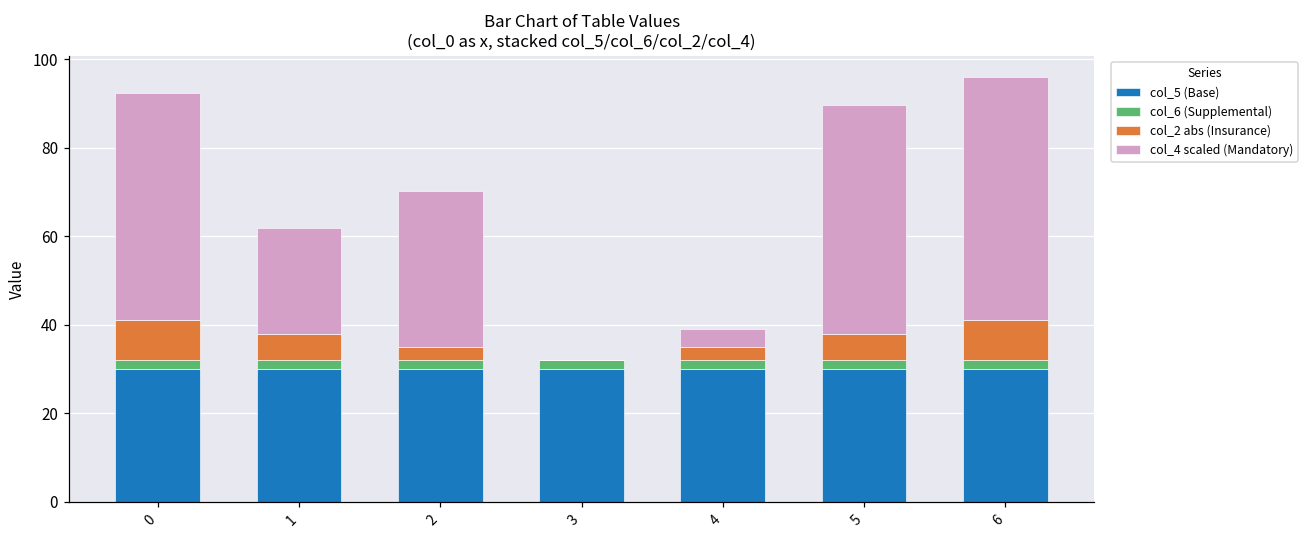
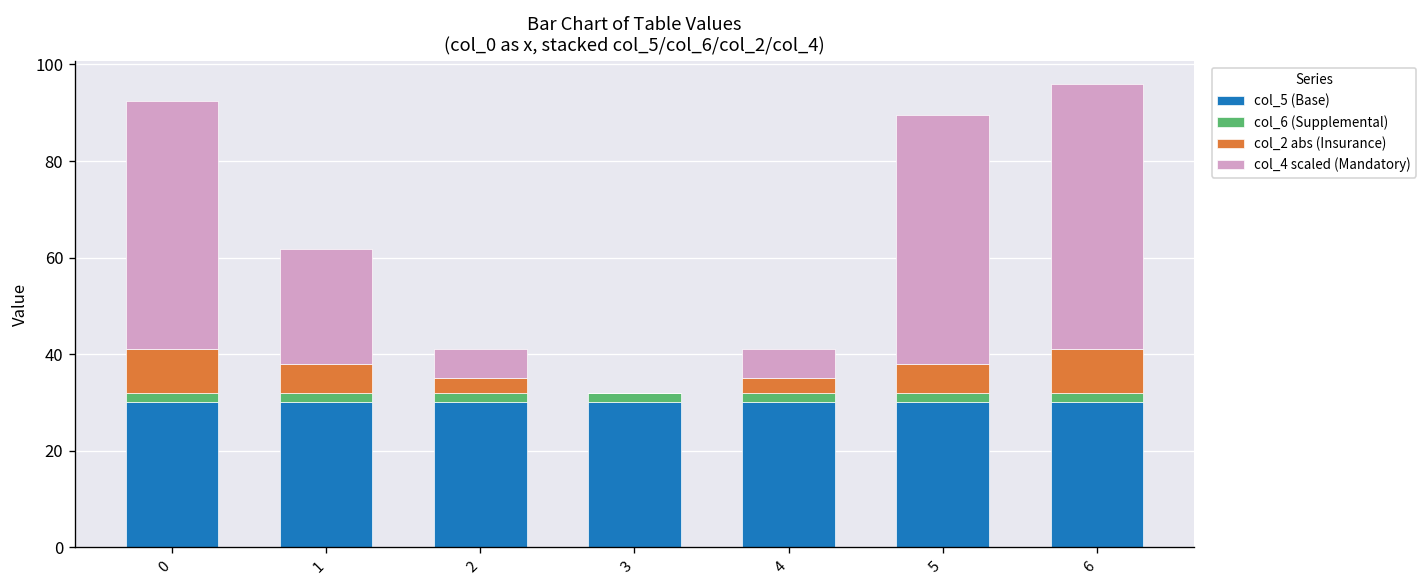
col_4 scaled (Mandatory), 2: 35 -> 6
col_4 scaled (Mandatory), 4: 4 -> 6
